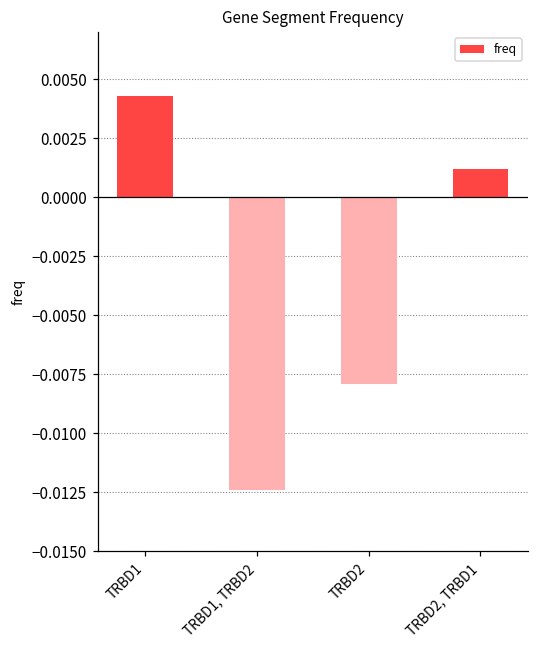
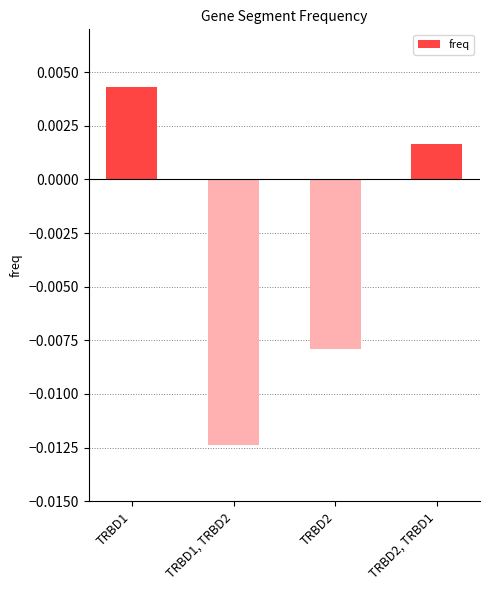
TRBD2, TRBD1: 0.0012 -> 0.0017
